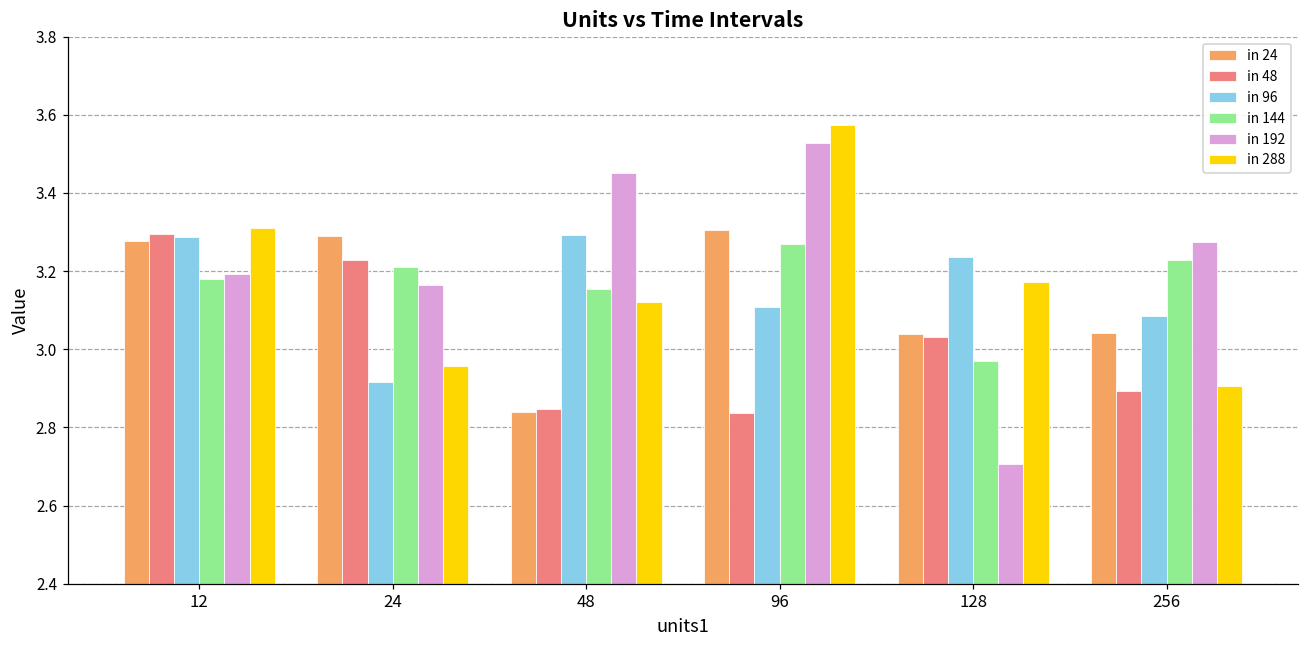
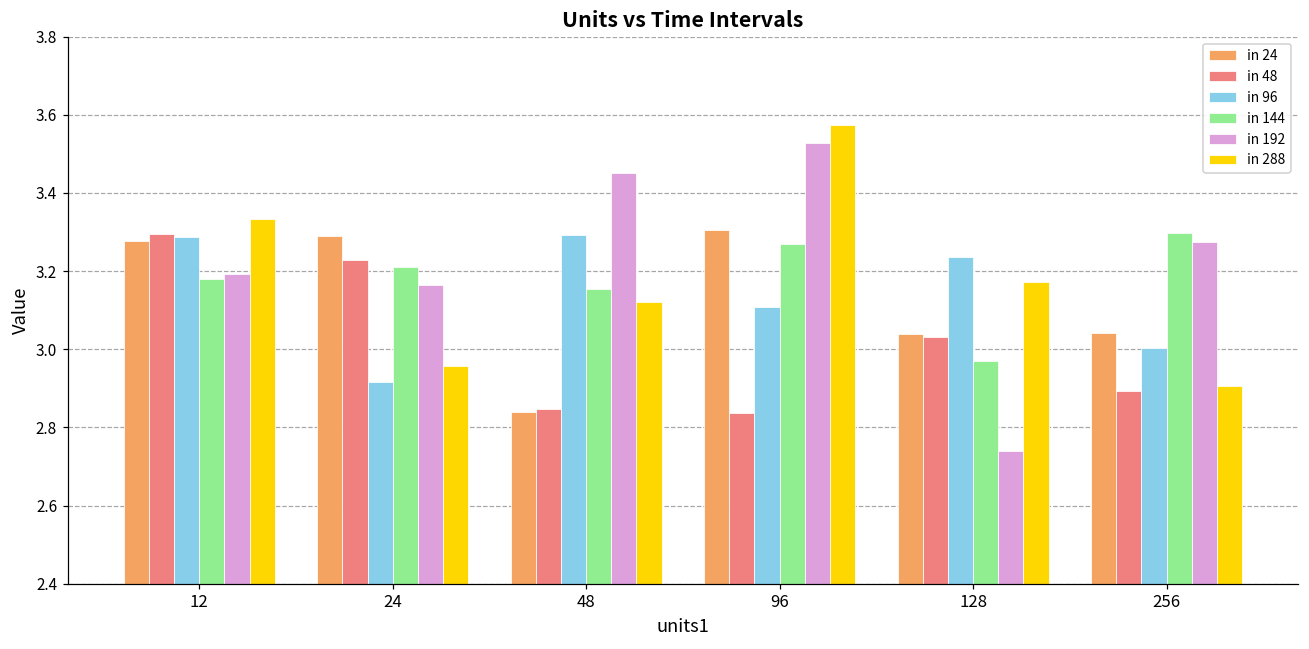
in 288, 12: 3.31 -> 3.33
in 192, 128: 2.71 -> 2.74
in 96, 256: 3.08 -> 3.00
in 144, 256: 3.23 -> 3.30
